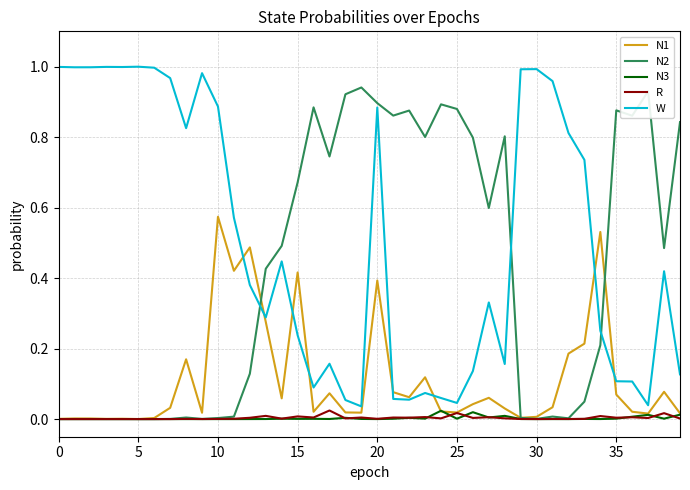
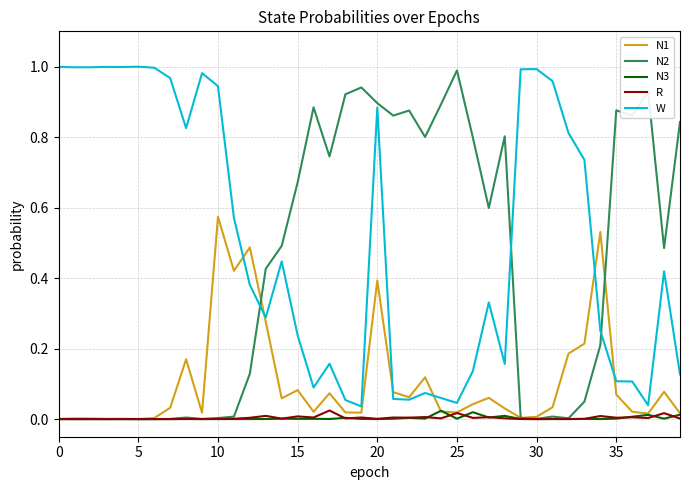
W, 10: 0.89 -> 0.94
N1, 15: 0.42 -> 0.08
N2, 25: 0.88 -> 0.99
